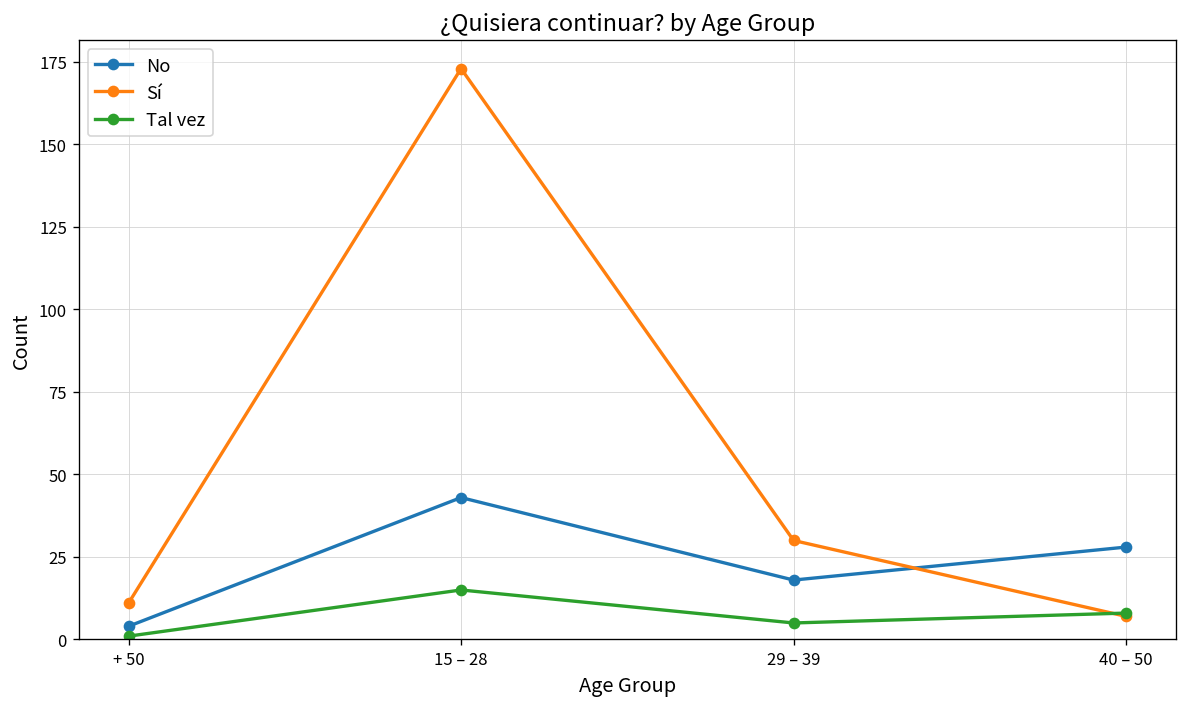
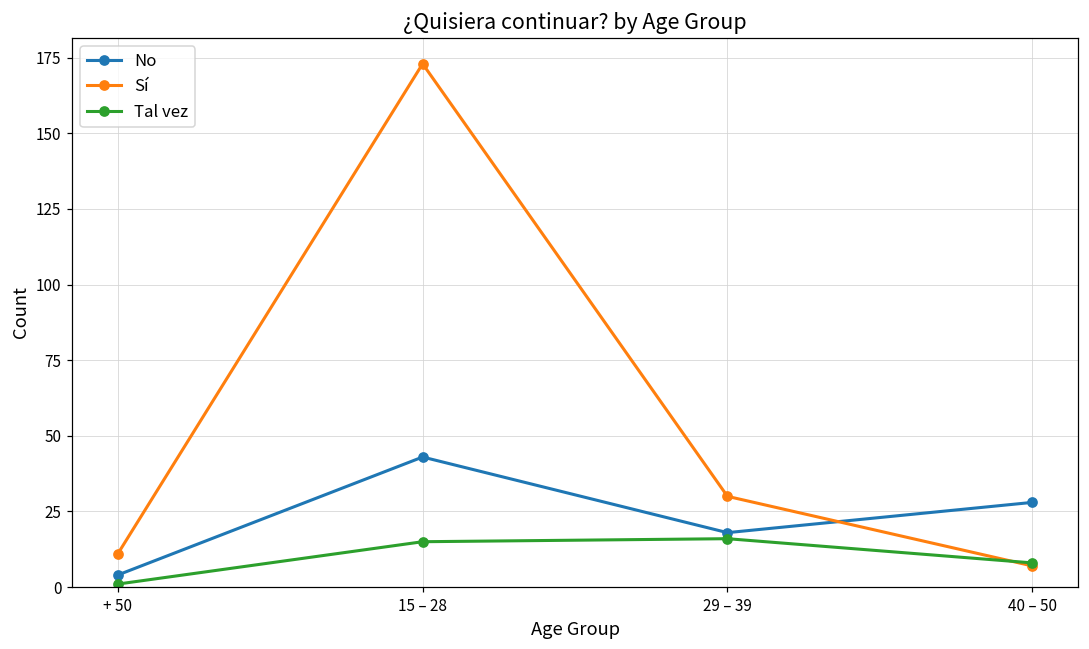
Tal vez, 29 – 39: 5 -> 16
